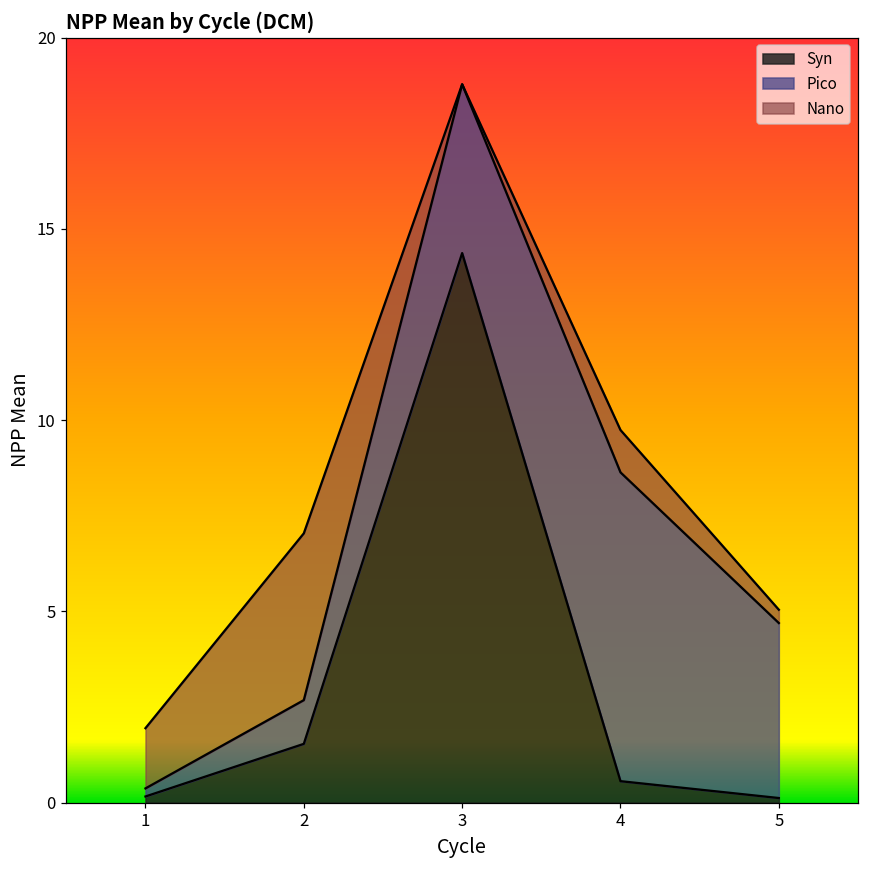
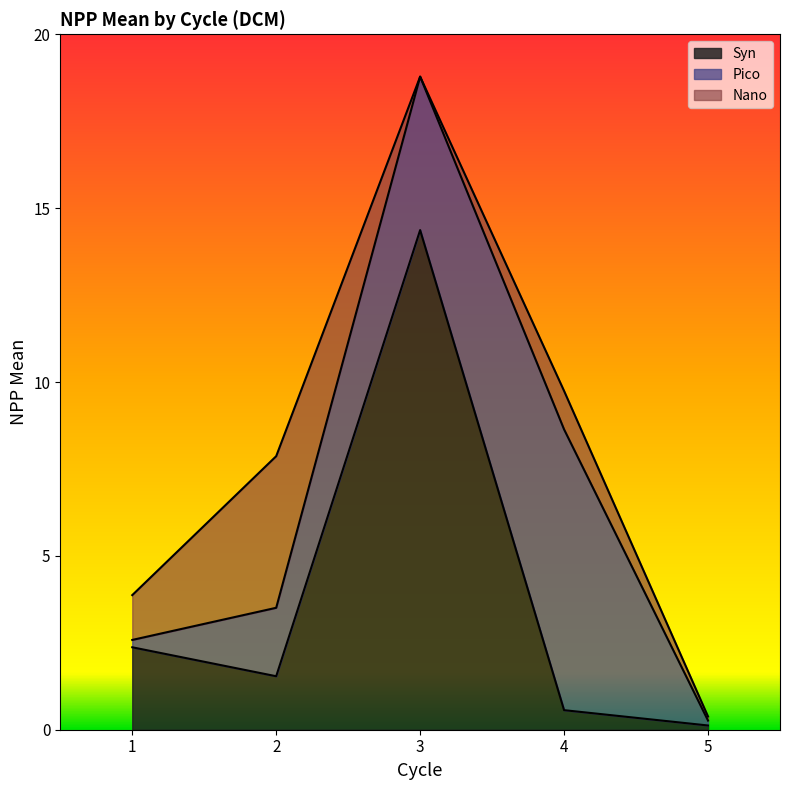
Syn, 1: 0.2 -> 2.4
Nano, 1: 1.6 -> 1.3
Pico, 2: 1.1 -> 2.0
Pico, 5: 4.6 -> 0.1
Nano, 5: 0.3 -> 0.1
